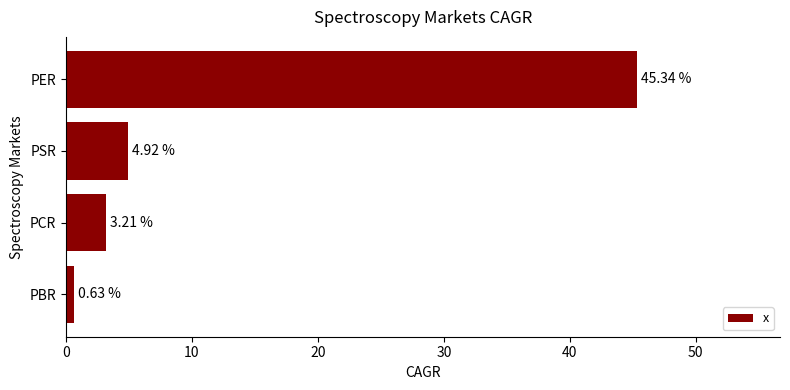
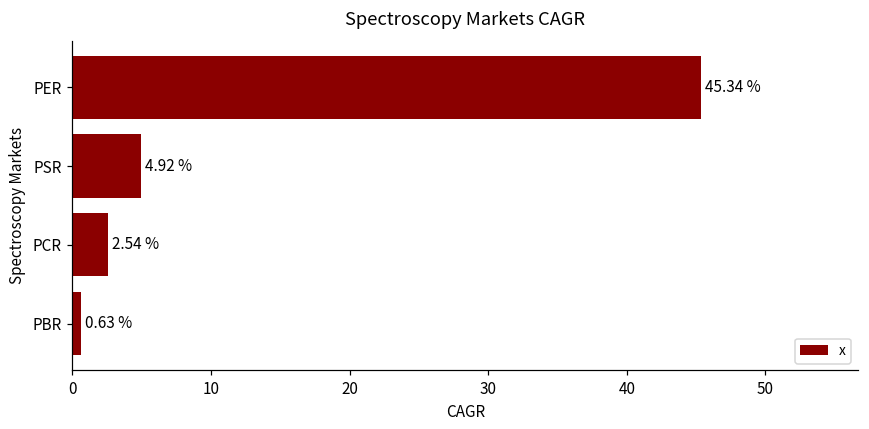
PCR: 3.21 % -> 2.54 %
